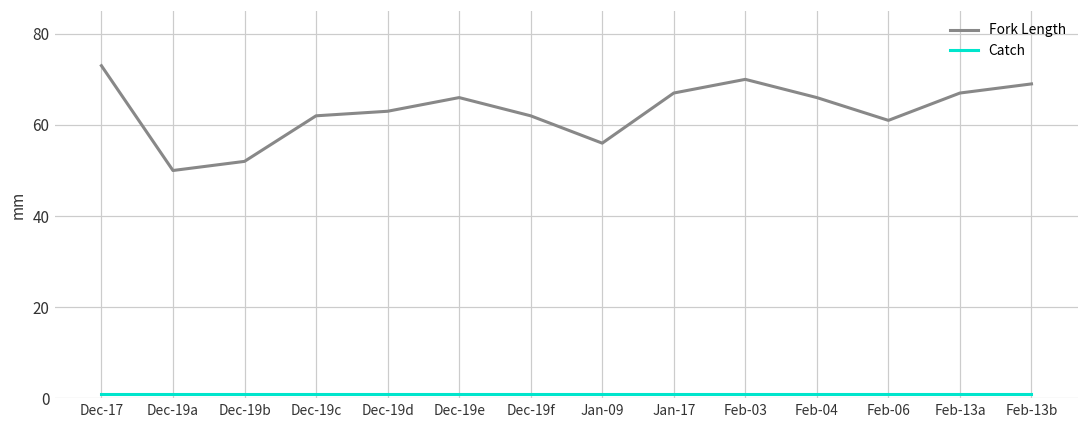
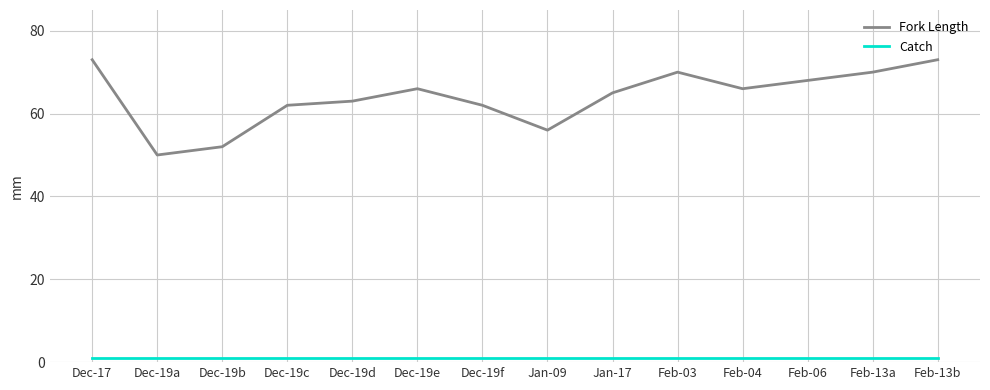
Fork Length, Jan-17: 67 -> 65
Fork Length, Feb-06: 61 -> 68
Fork Length, Feb-13a: 67 -> 70
Fork Length, Feb-13b: 69 -> 73
